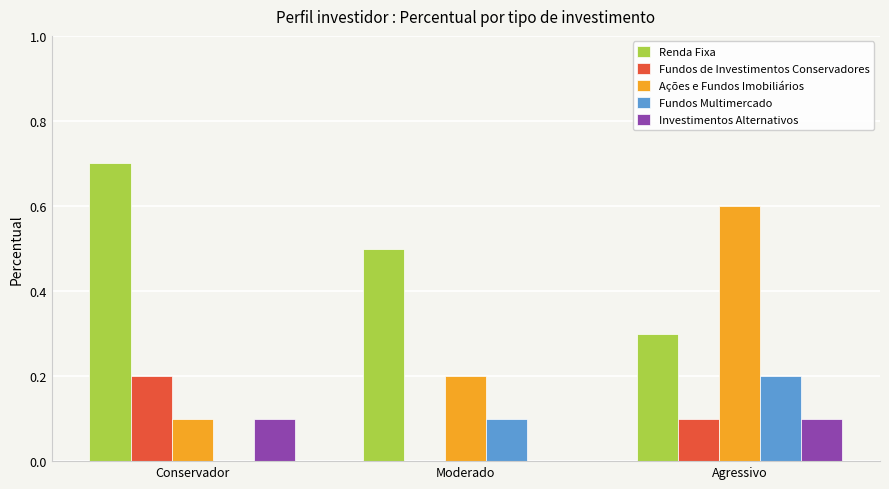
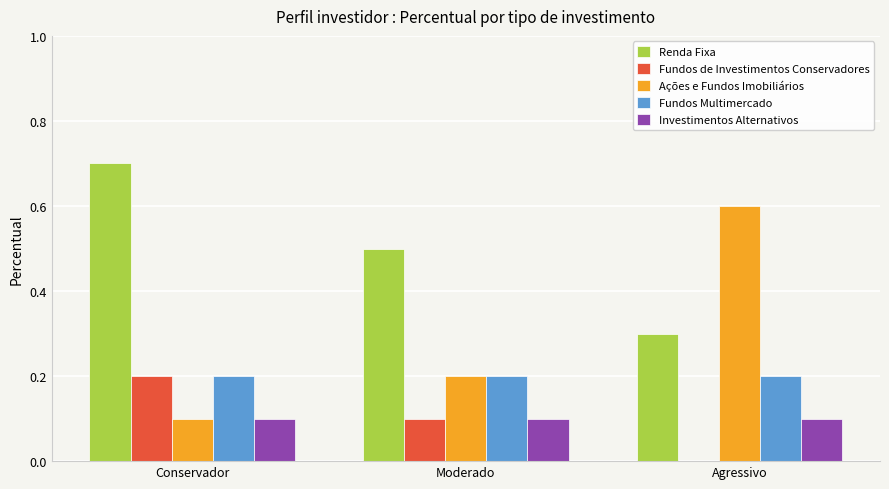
Fundos Multimercado, Conservador: 0.0 -> 0.2
Fundos de Investimentos Conservadores, Moderado: 0.0 -> 0.1
Fundos Multimercado, Moderado: 0.1 -> 0.2
Investimentos Alternativos, Moderado: 0.0 -> 0.1
Fundos de Investimentos Conservadores, Agressivo: 0.1 -> 0.0
